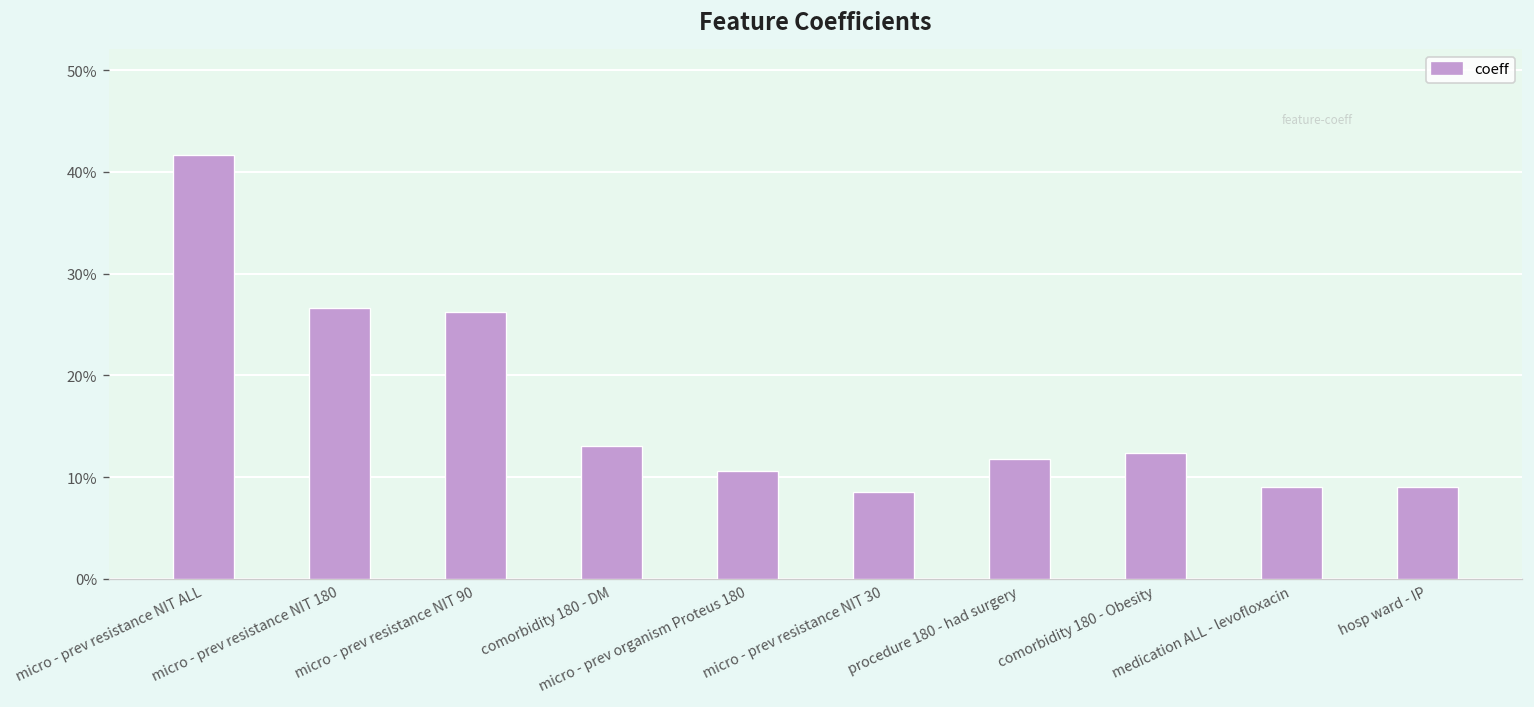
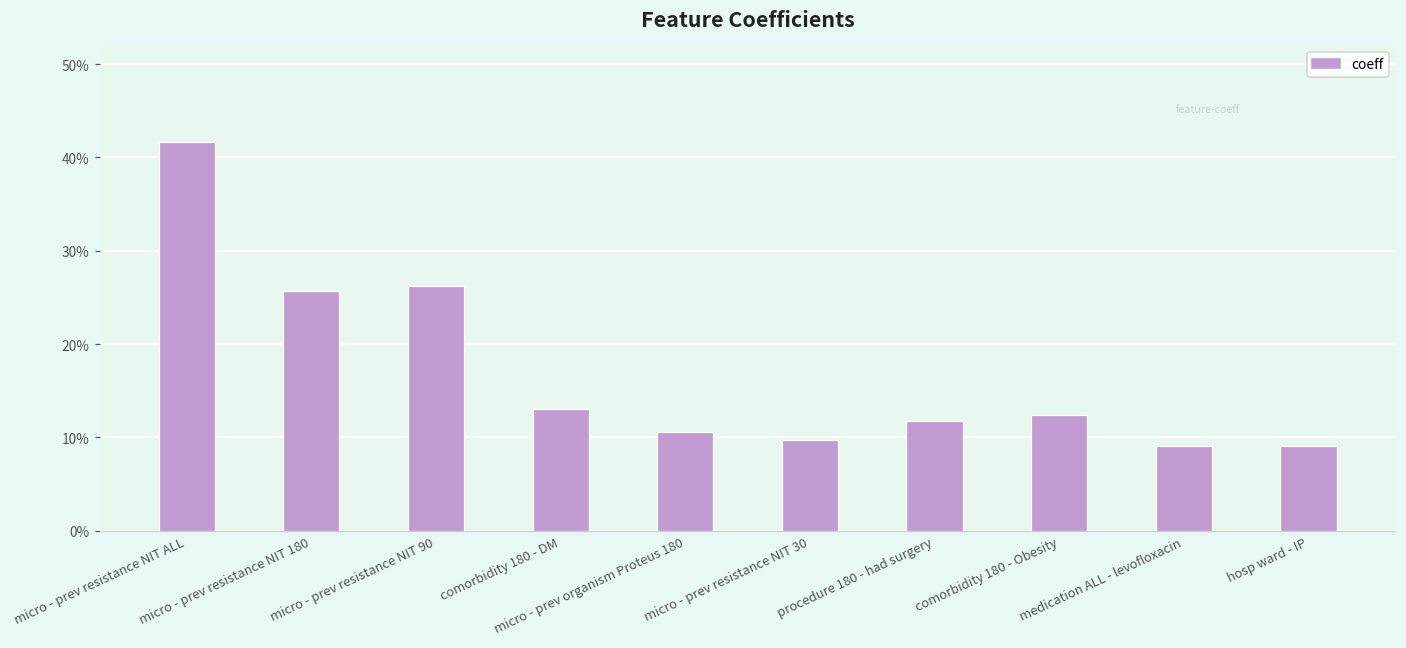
micro - prev resistance NIT 180: 27% -> 26%
micro - prev resistance NIT 30: 9% -> 10%
